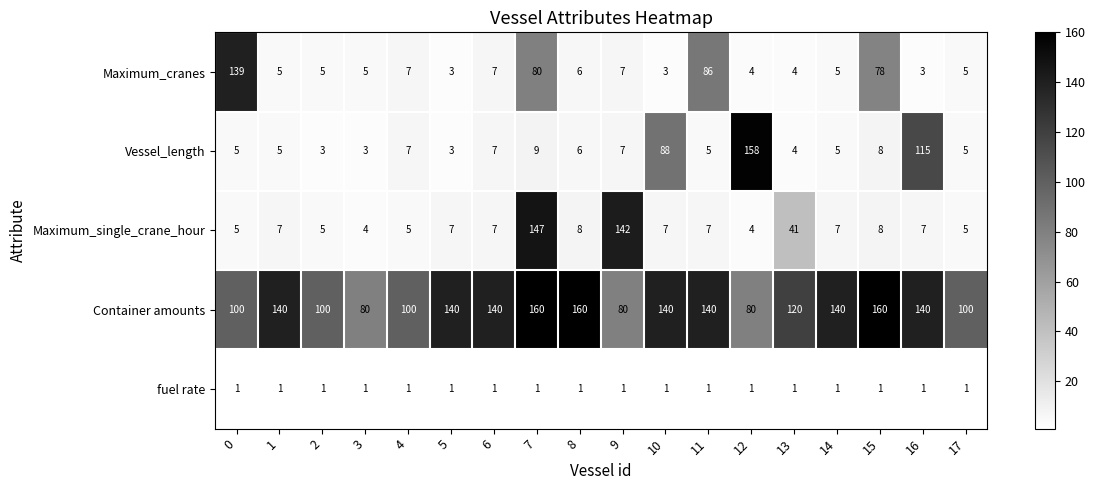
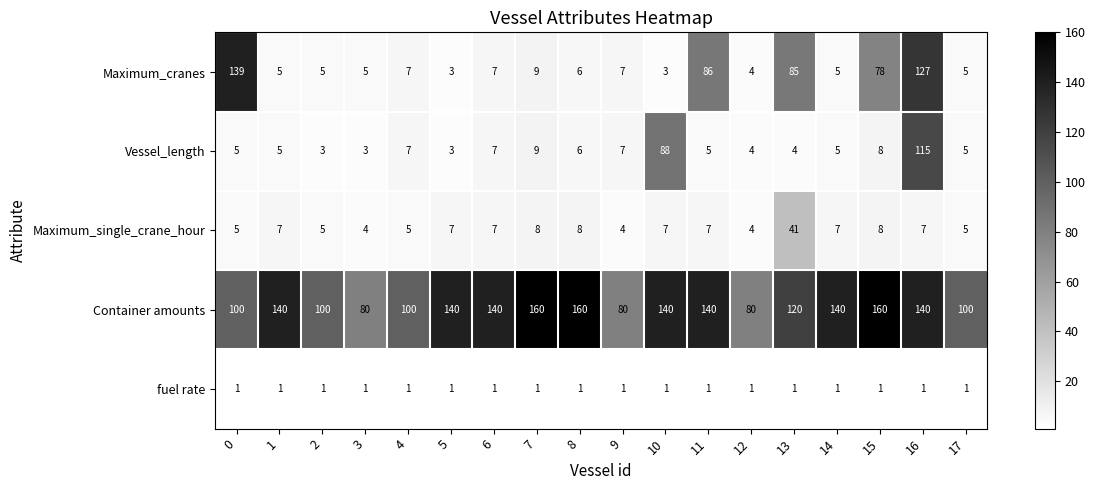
Maximum_cranes, 7: 80 -> 9
Maximum_cranes, 13: 4 -> 85
Maximum_cranes, 16: 3 -> 127
Vessel_length, 12: 158 -> 4
Maximum_single_crane_hour, 7: 147 -> 8
Maximum_single_crane_hour, 9: 142 -> 4
